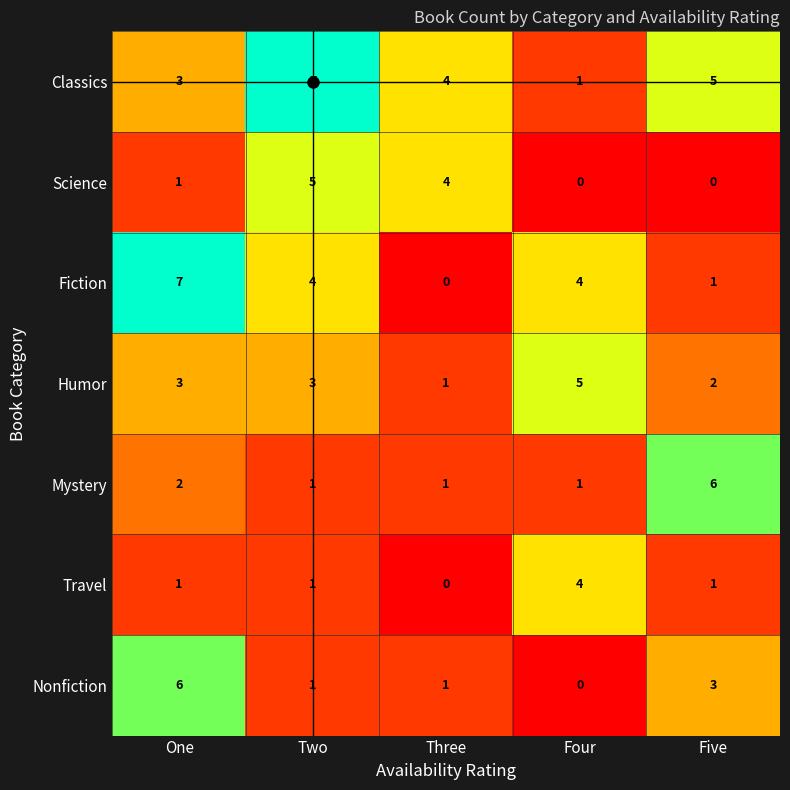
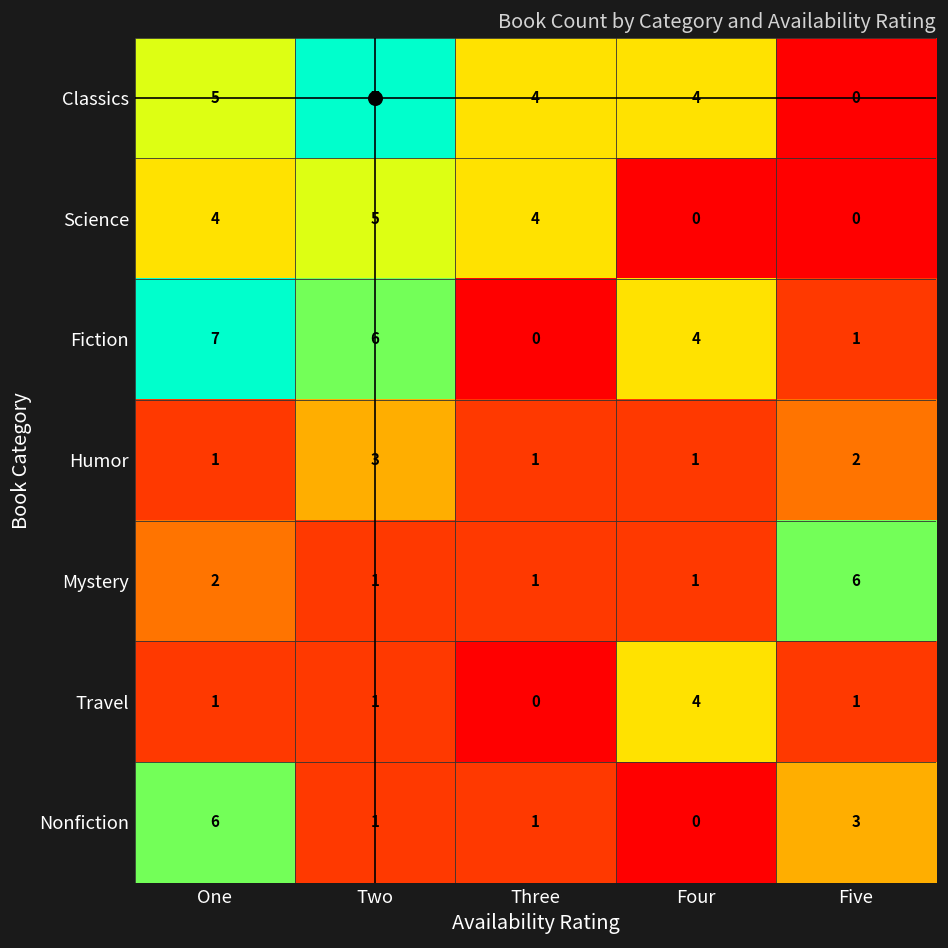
Classics, One: 3 -> 5
Classics, Four: 1 -> 4
Classics, Five: 5 -> 0
Science, One: 1 -> 4
Fiction, Two: 4 -> 6
Humor, One: 3 -> 1
Humor, Four: 5 -> 1
